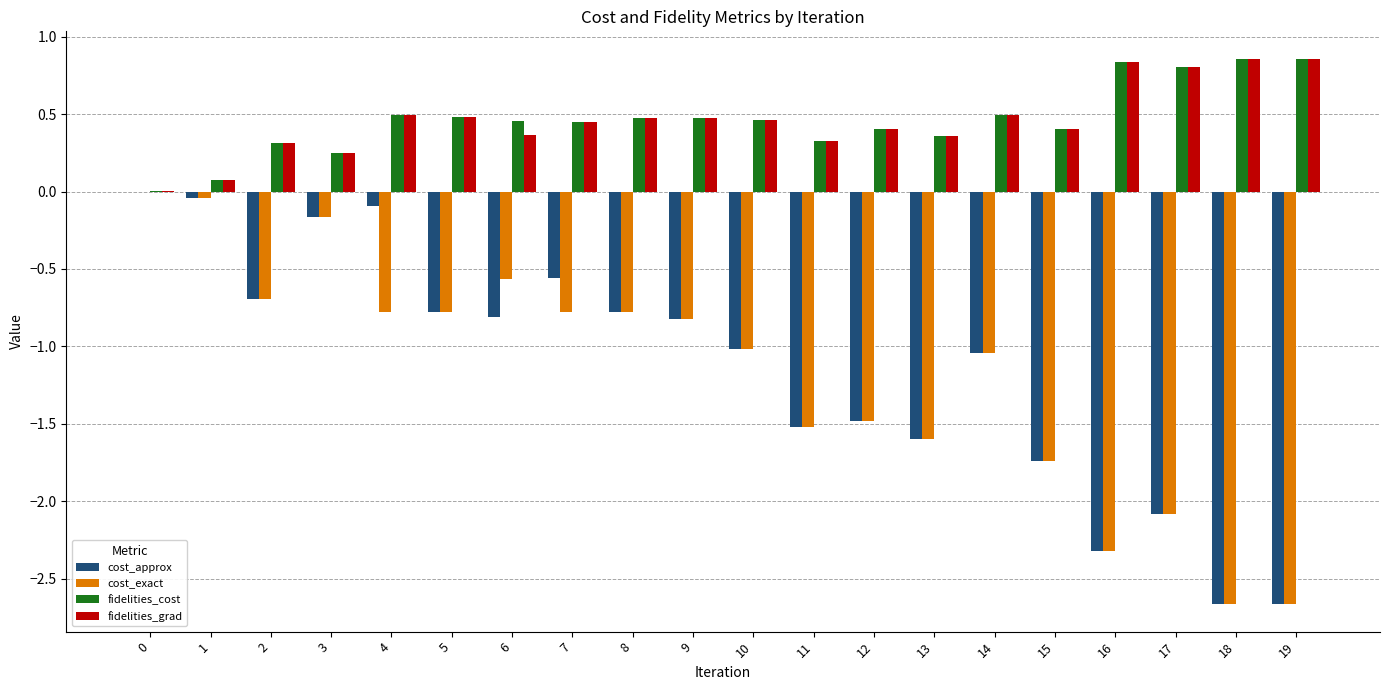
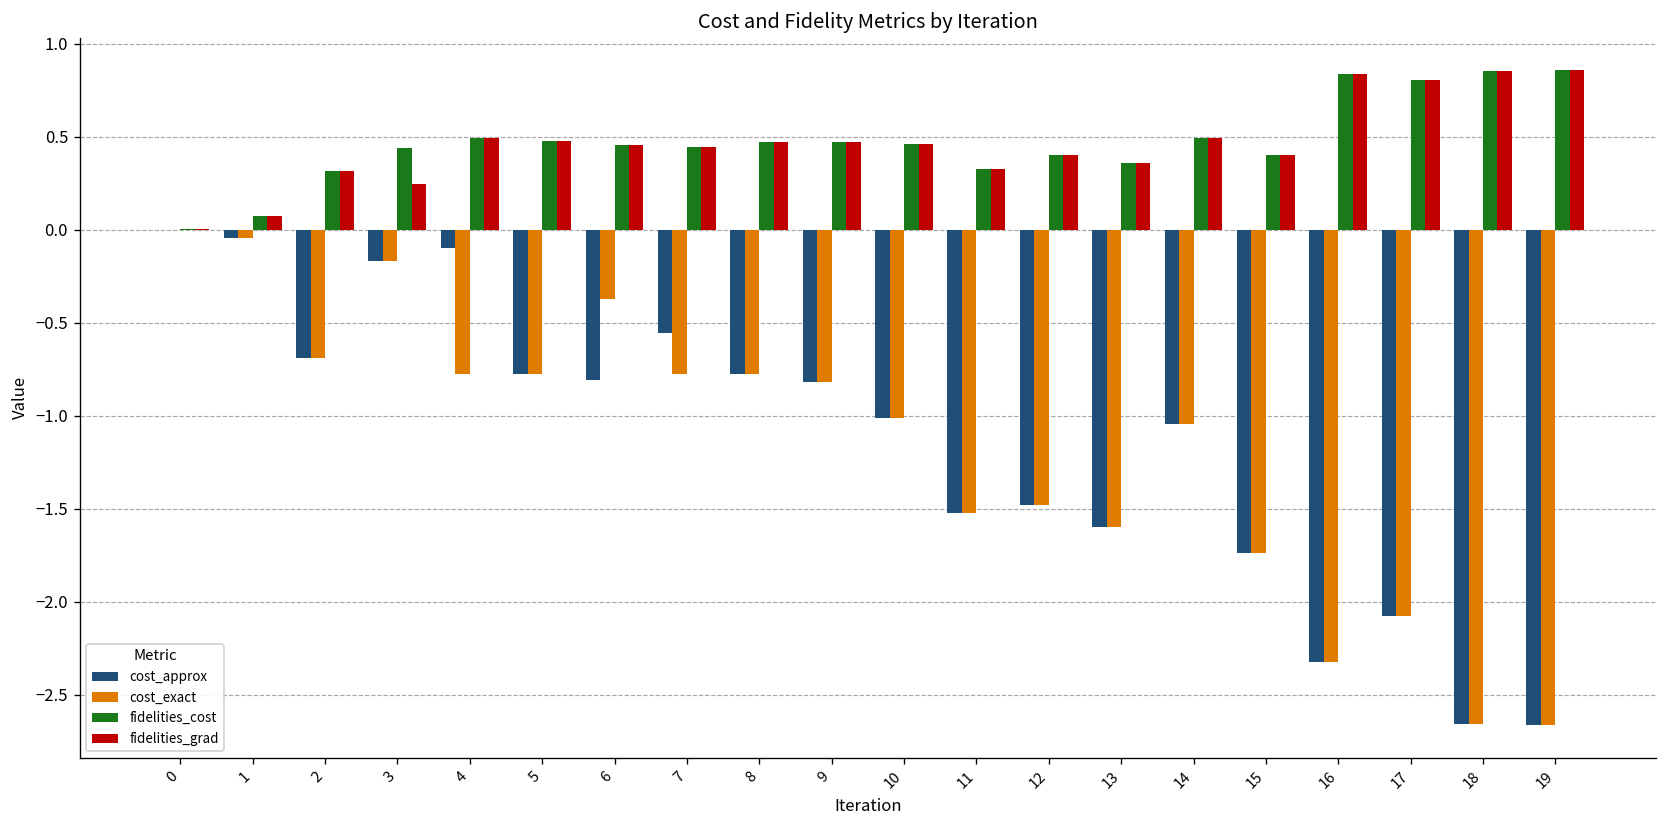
fidelities_cost, 3: 0.25 -> 0.44
cost_exact, 6: -0.56 -> -0.37
fidelities_grad, 6: 0.37 -> 0.46
